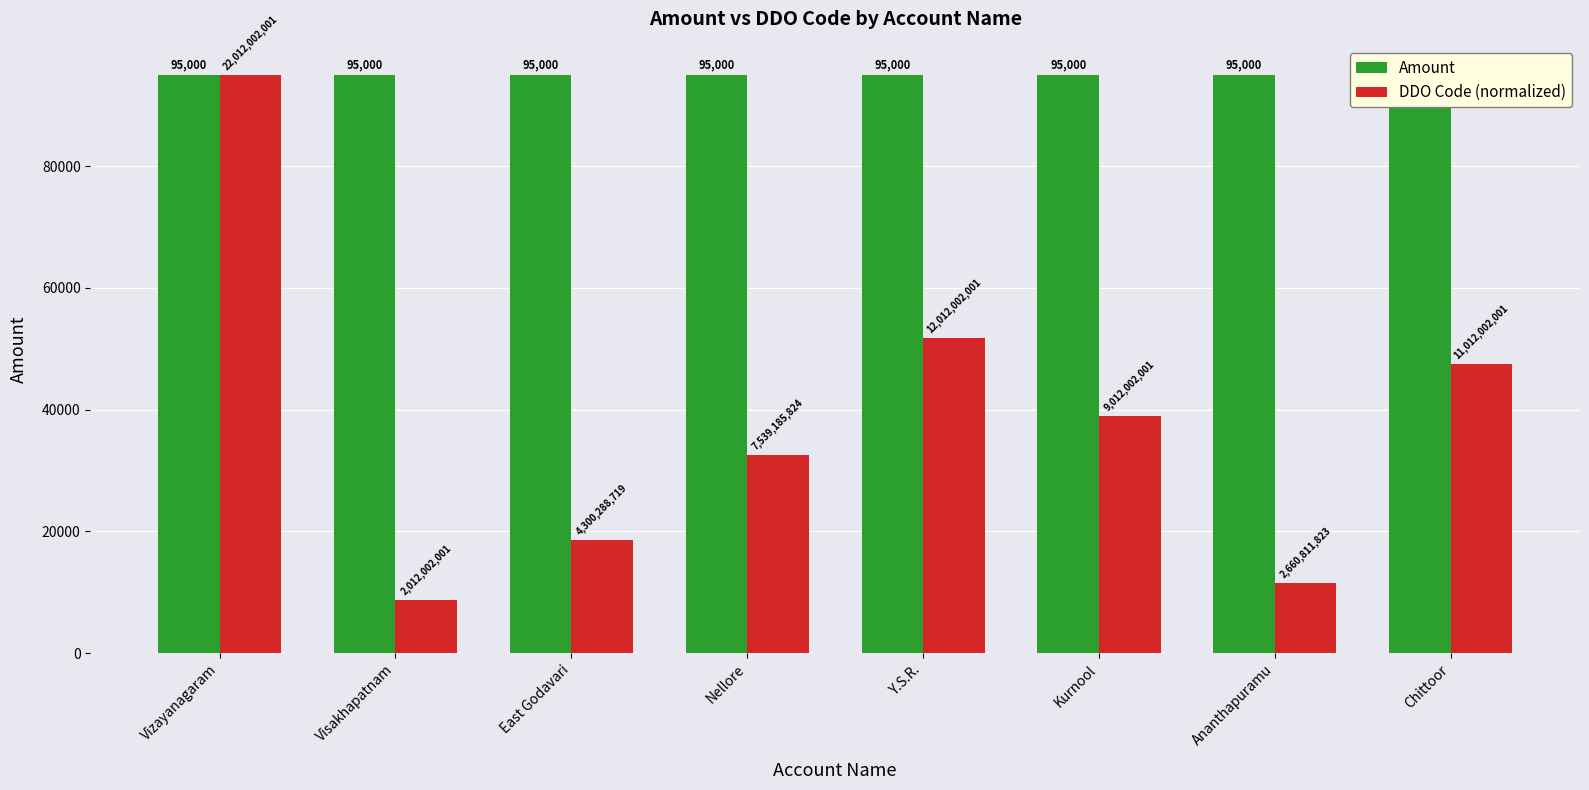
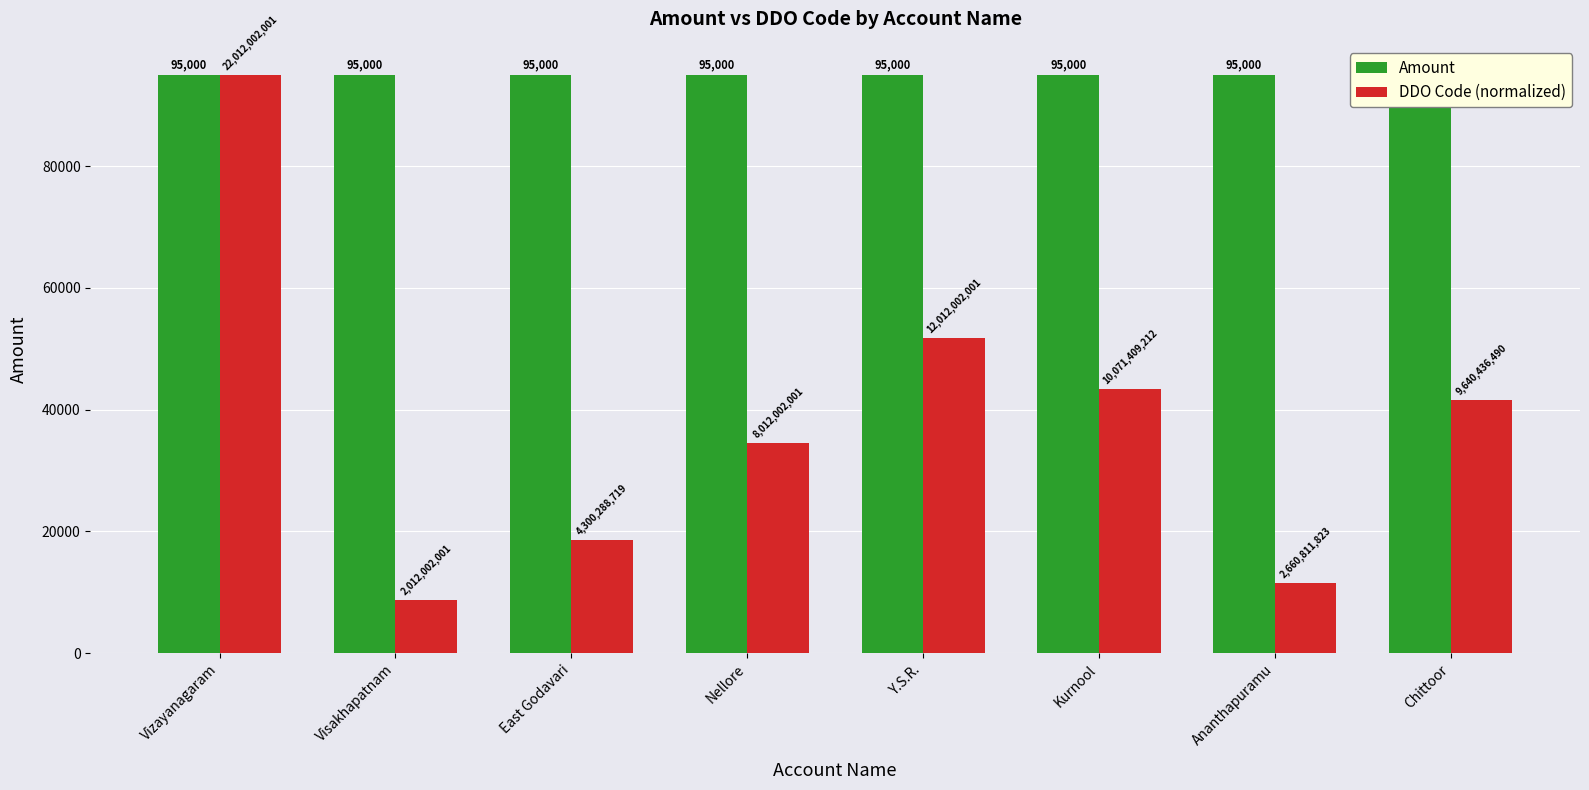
DDO Code (normalized), Nellore: 7,539,185,824 -> 8,012,002,001
DDO Code (normalized), Kurnool: 9,012,002,001 -> 10,071,409,212
DDO Code (normalized), Chittoor: 11,012,002,001 -> 9,640,436,490
